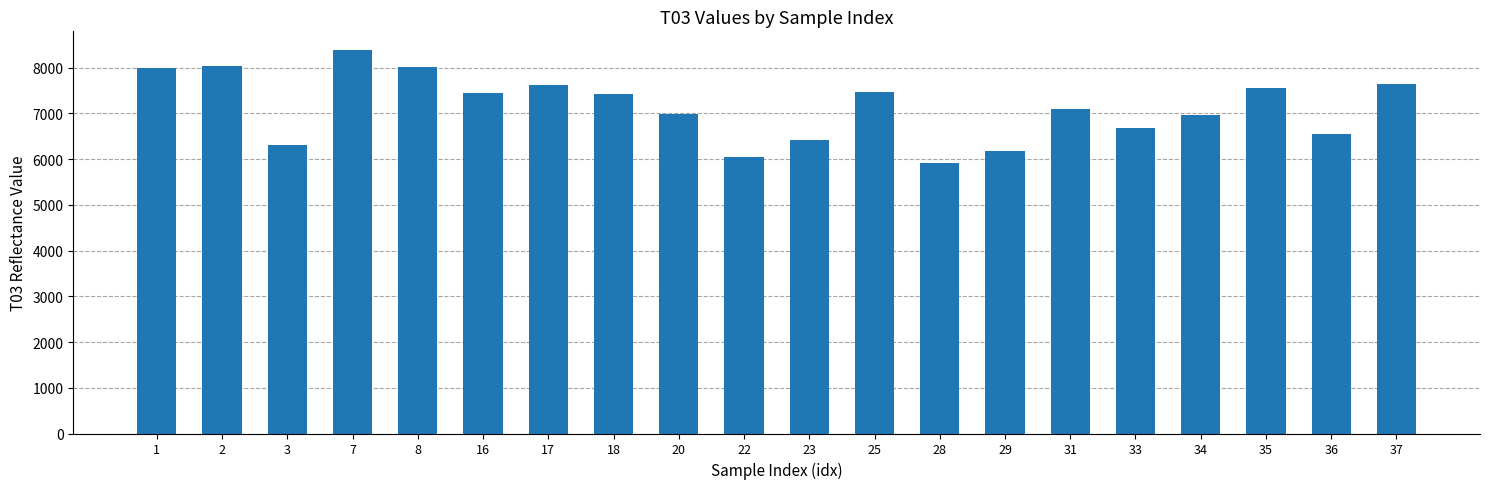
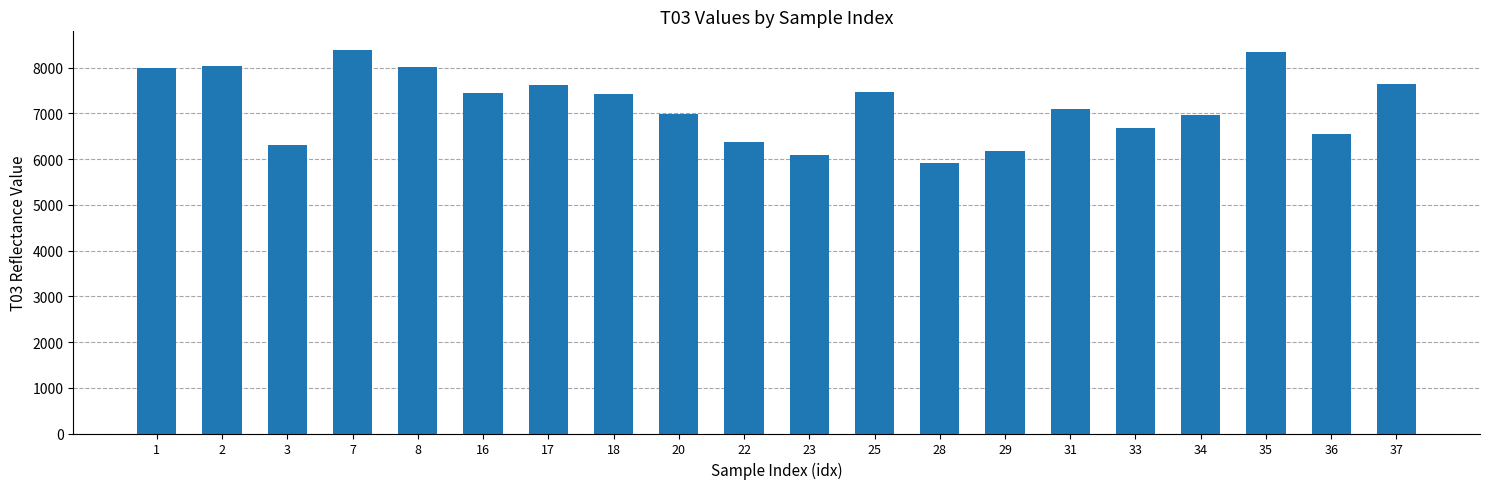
22: 6100 -> 6400
23: 6400 -> 6100
35: 7600 -> 8400
